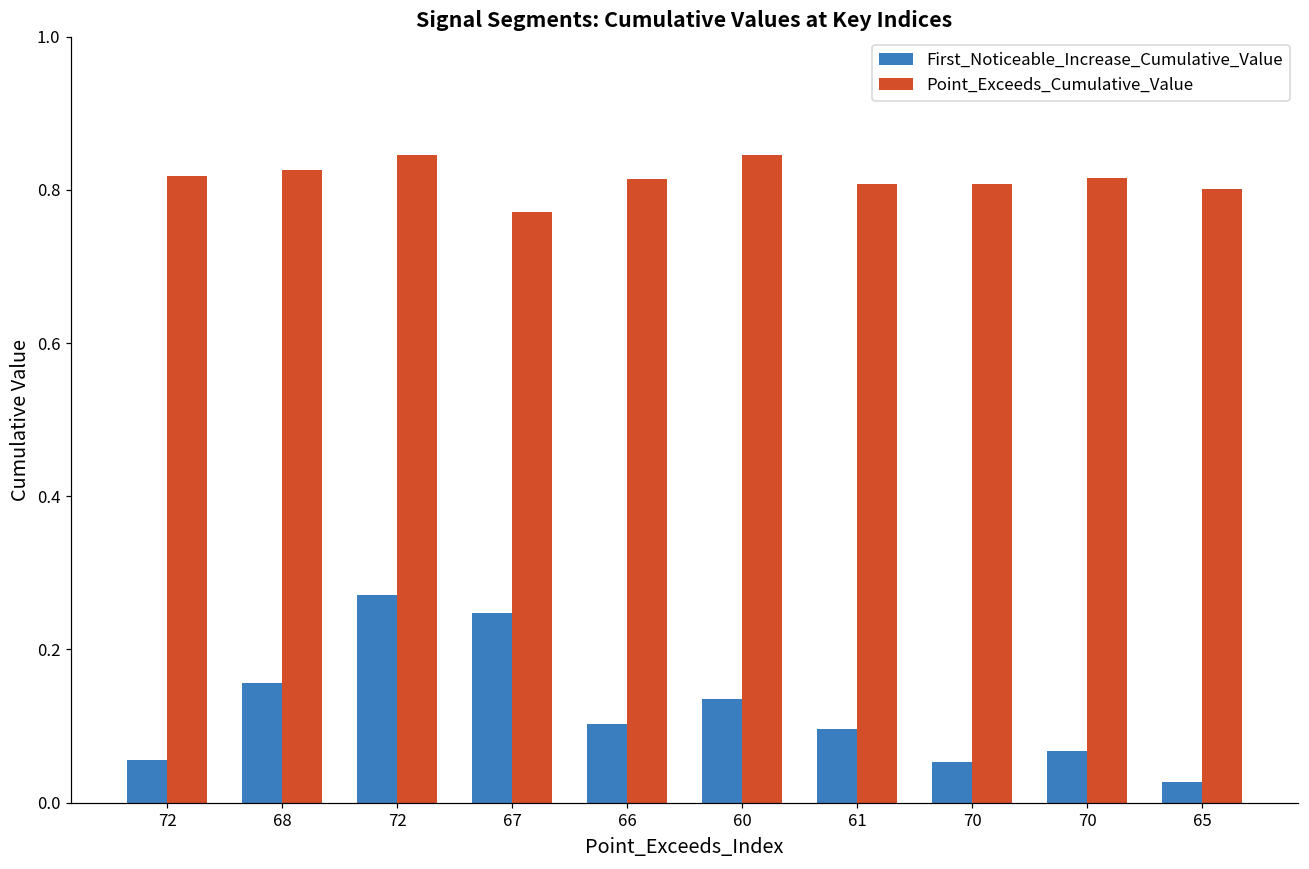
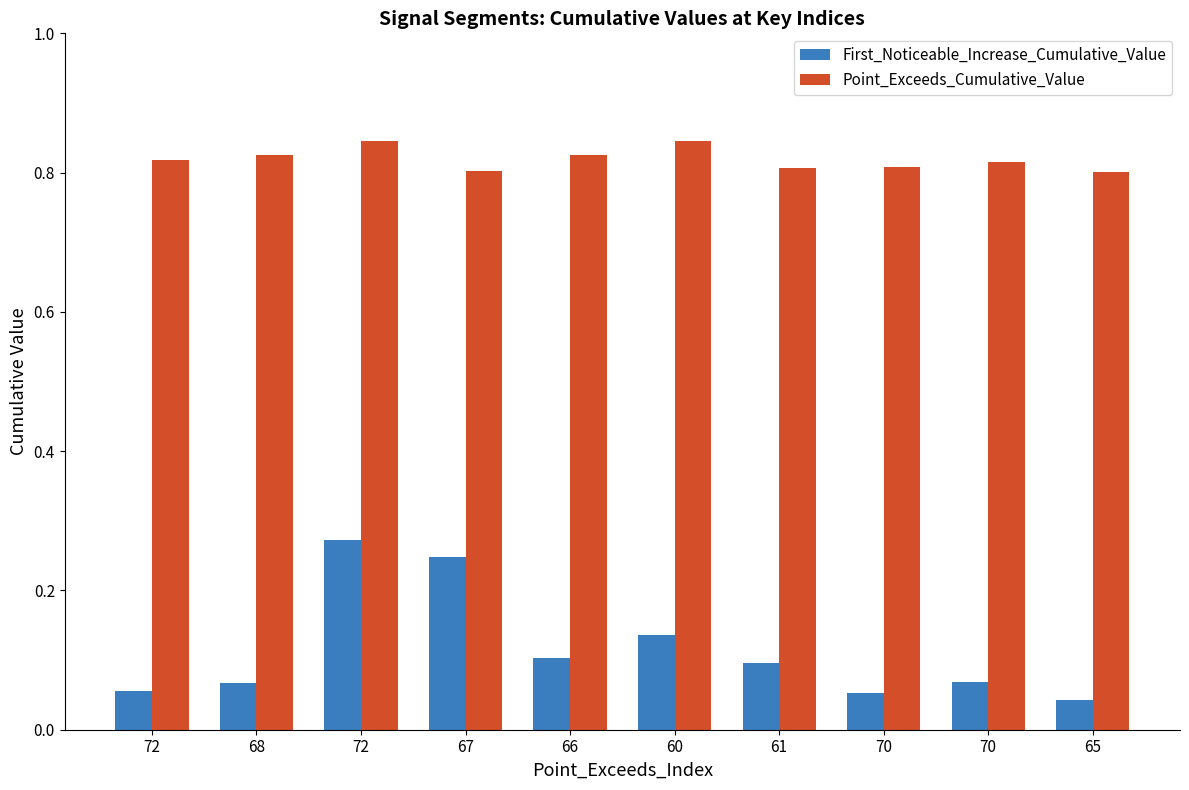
First_Noticeable_Increase_Cumulative_Value, 68: 0.16 -> 0.07
Point_Exceeds_Cumulative_Value, 67: 0.77 -> 0.80
Point_Exceeds_Cumulative_Value, 66: 0.81 -> 0.83
First_Noticeable_Increase_Cumulative_Value, 65: 0.03 -> 0.04
